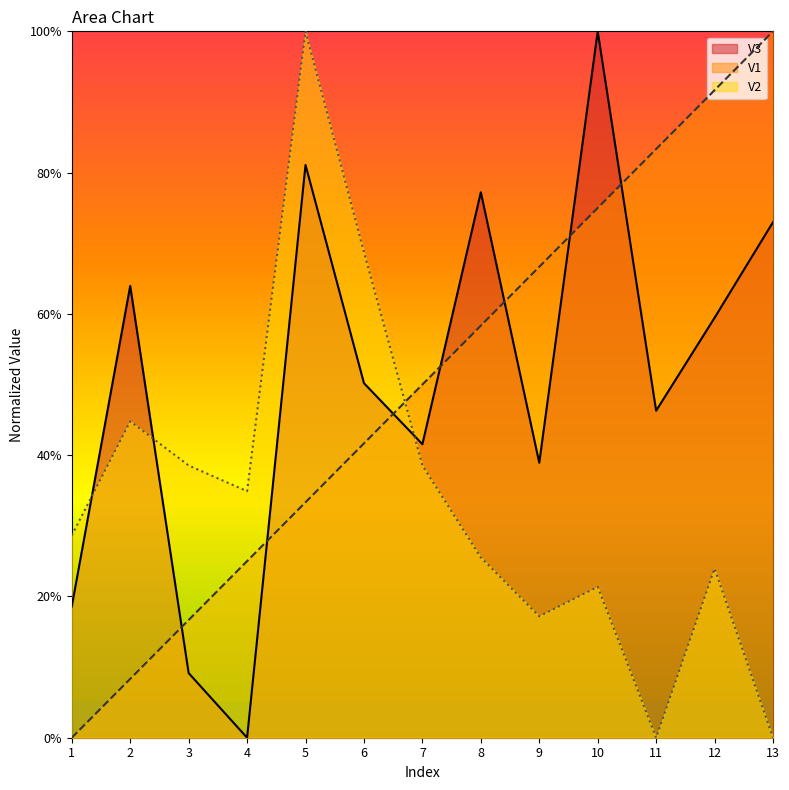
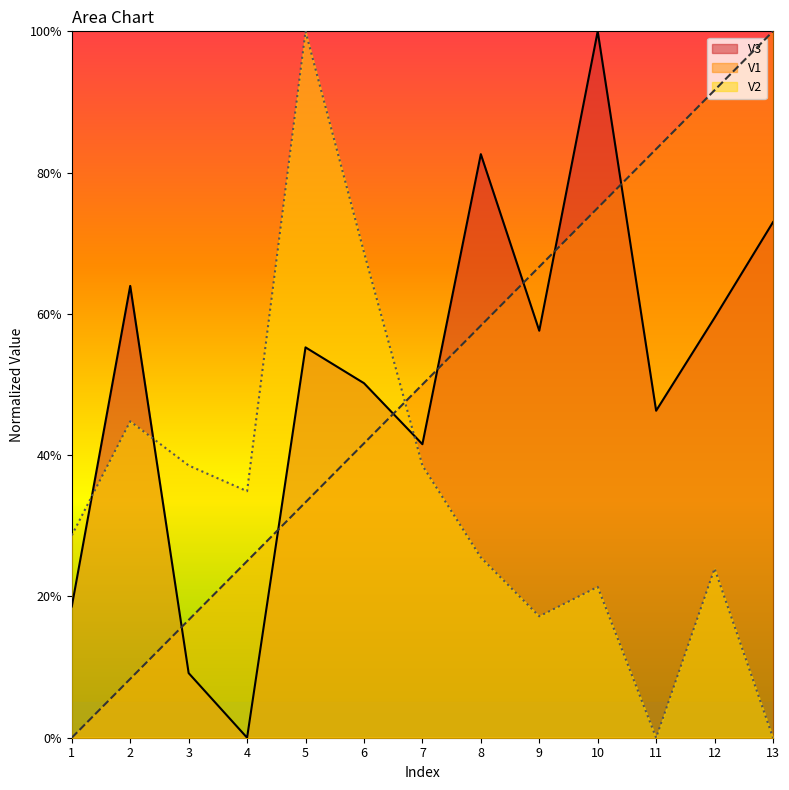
V3, 5: 81% -> 55%
V3, 8: 77% -> 83%
V3, 9: 39% -> 58%
